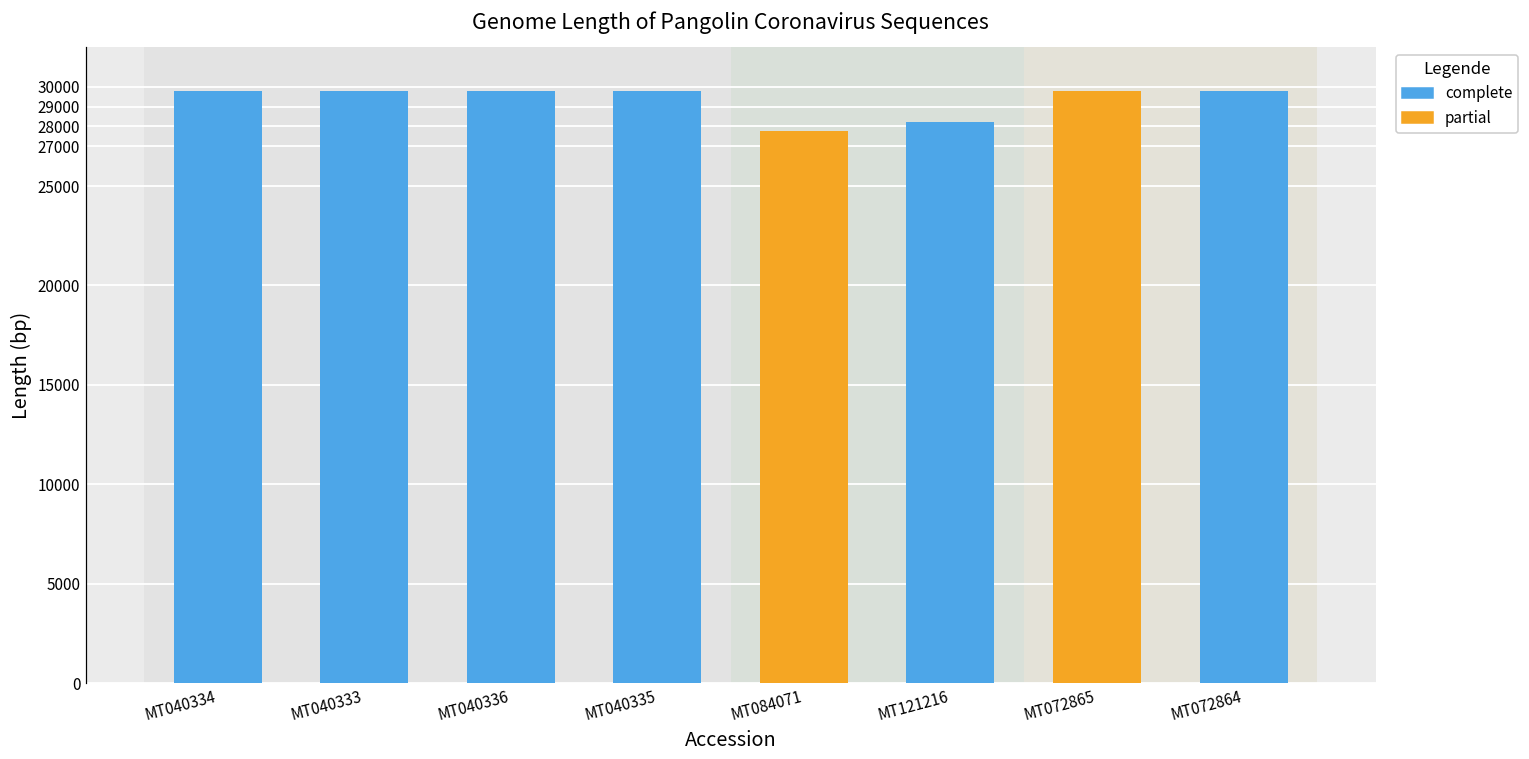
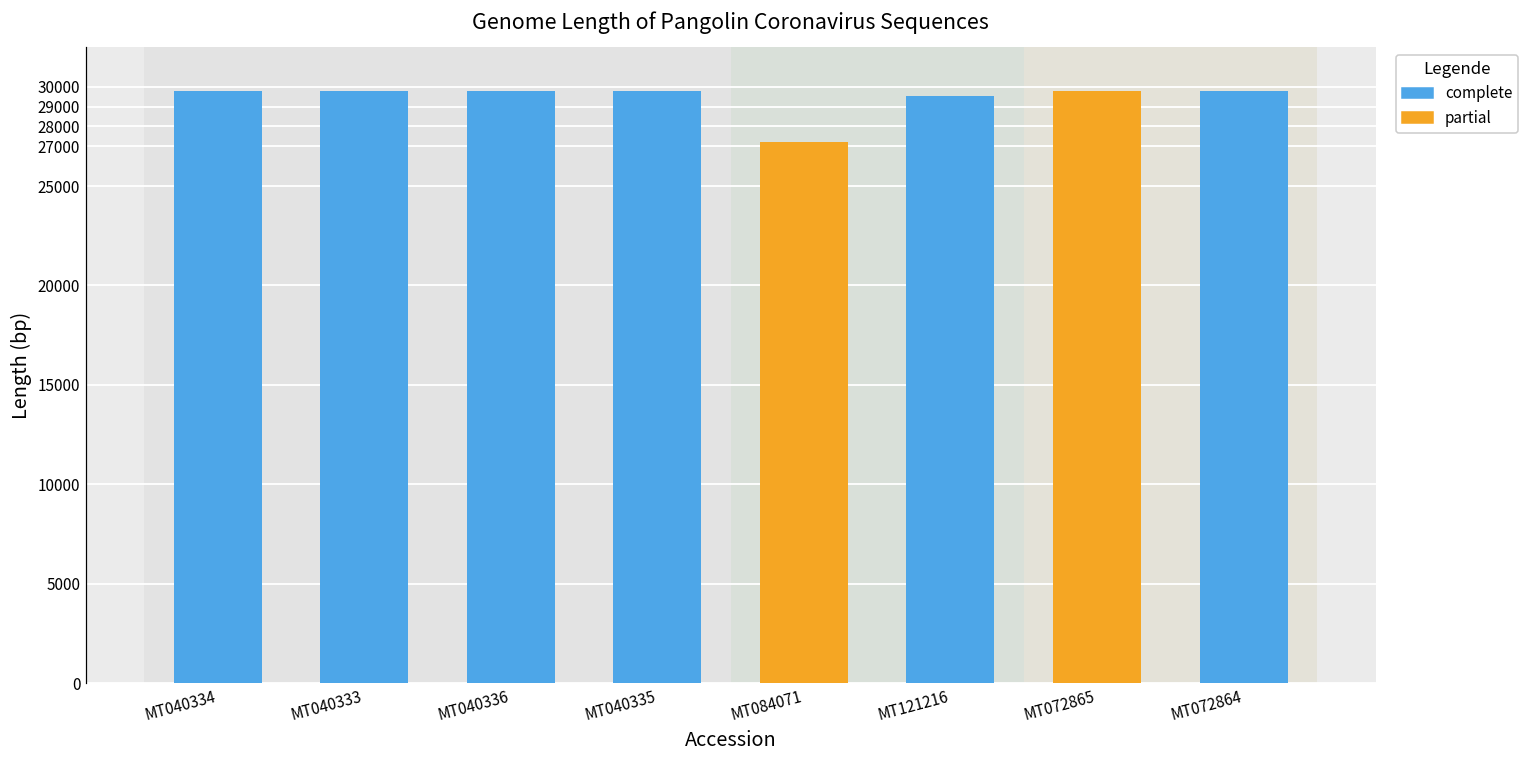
MT084071: 27700 -> 27200
MT121216: 28200 -> 29500
